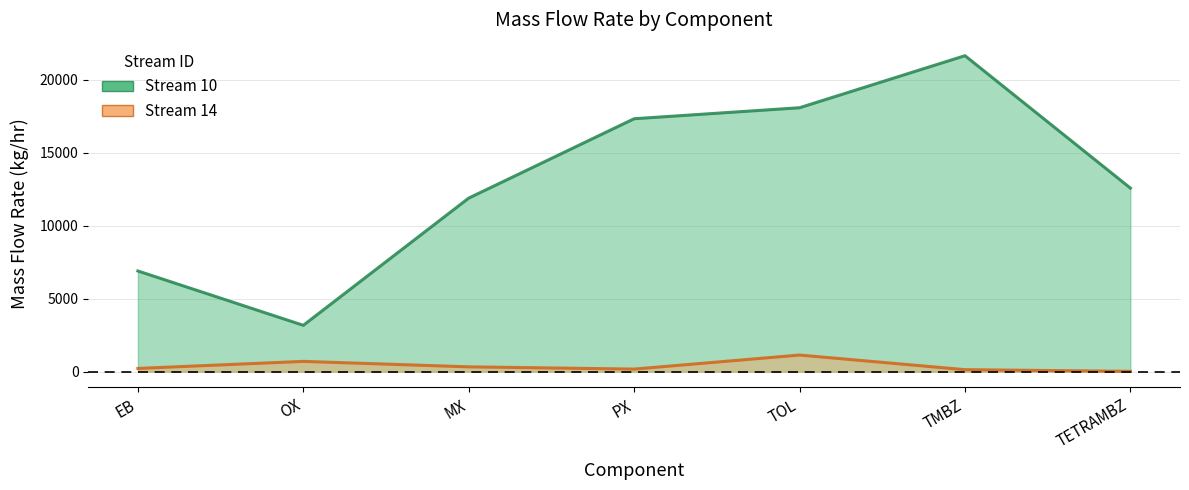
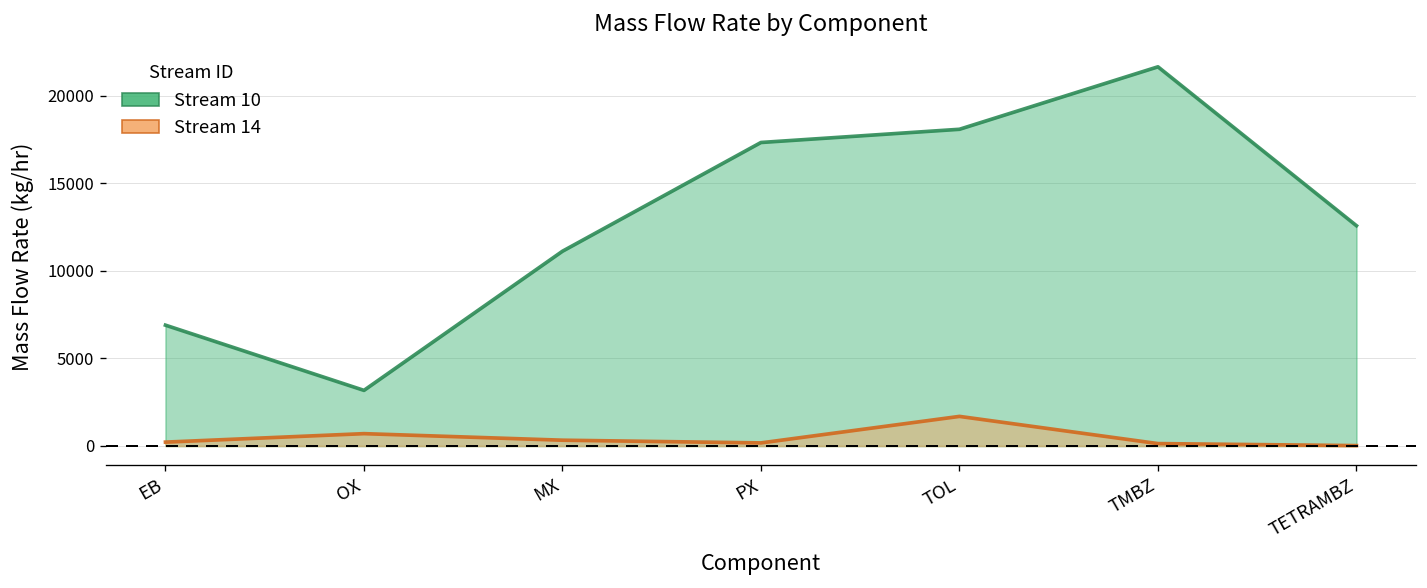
Stream 10, MX: 11900 -> 11100
Stream 14, TOL: 1100 -> 1700
